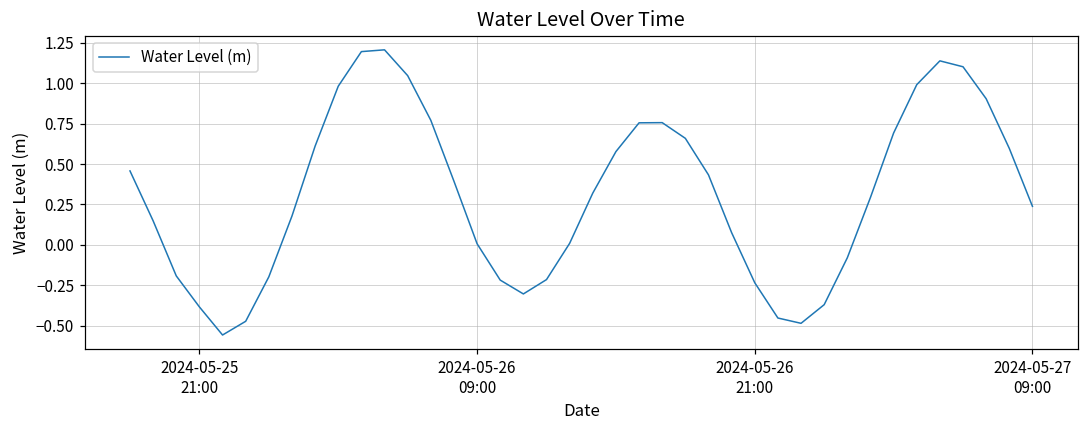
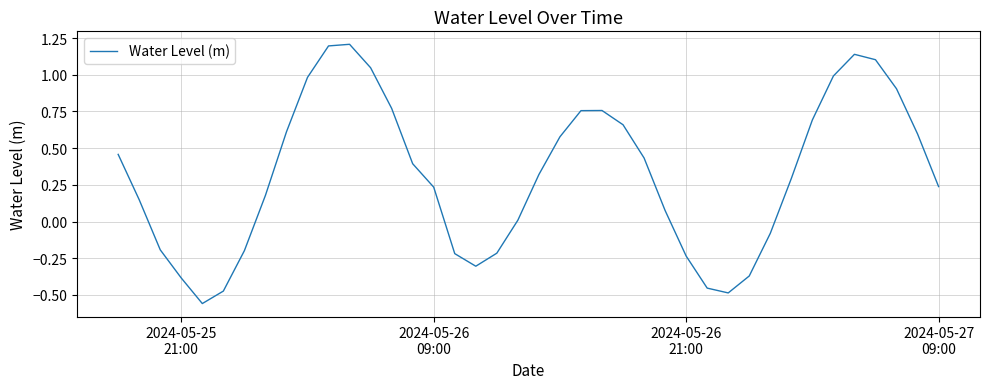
2024-05-26 09:00: 0.01 -> 0.23
